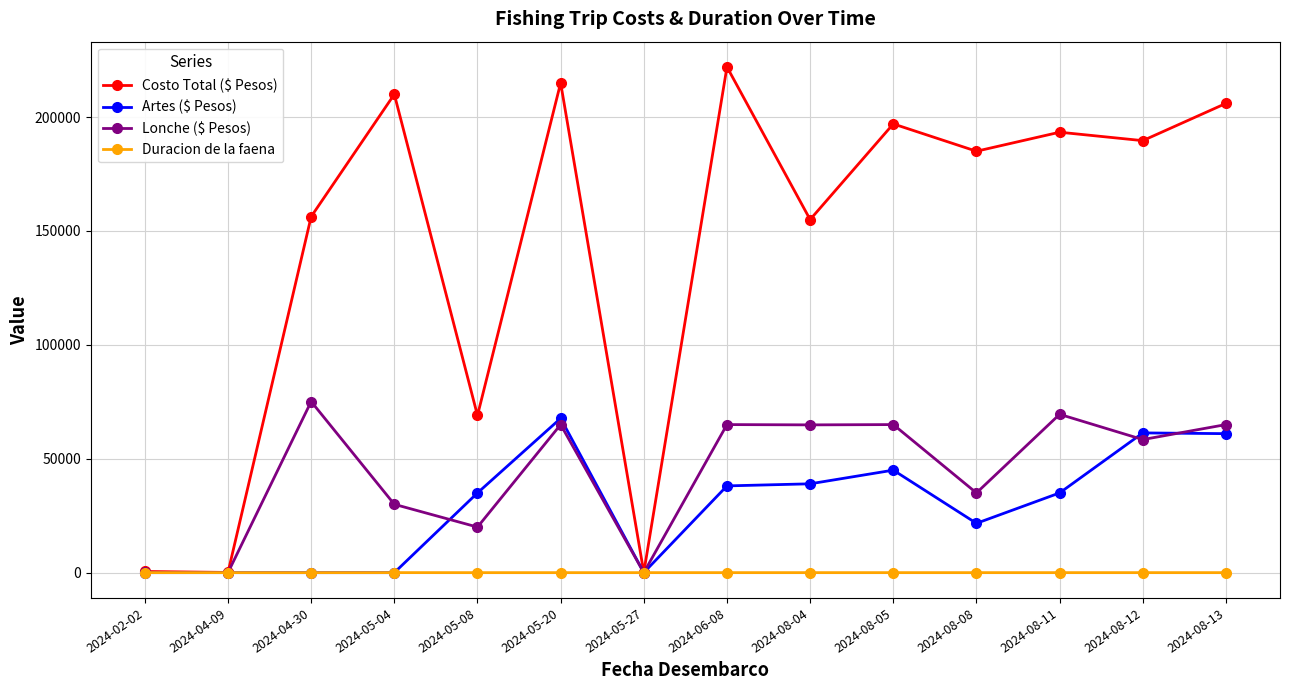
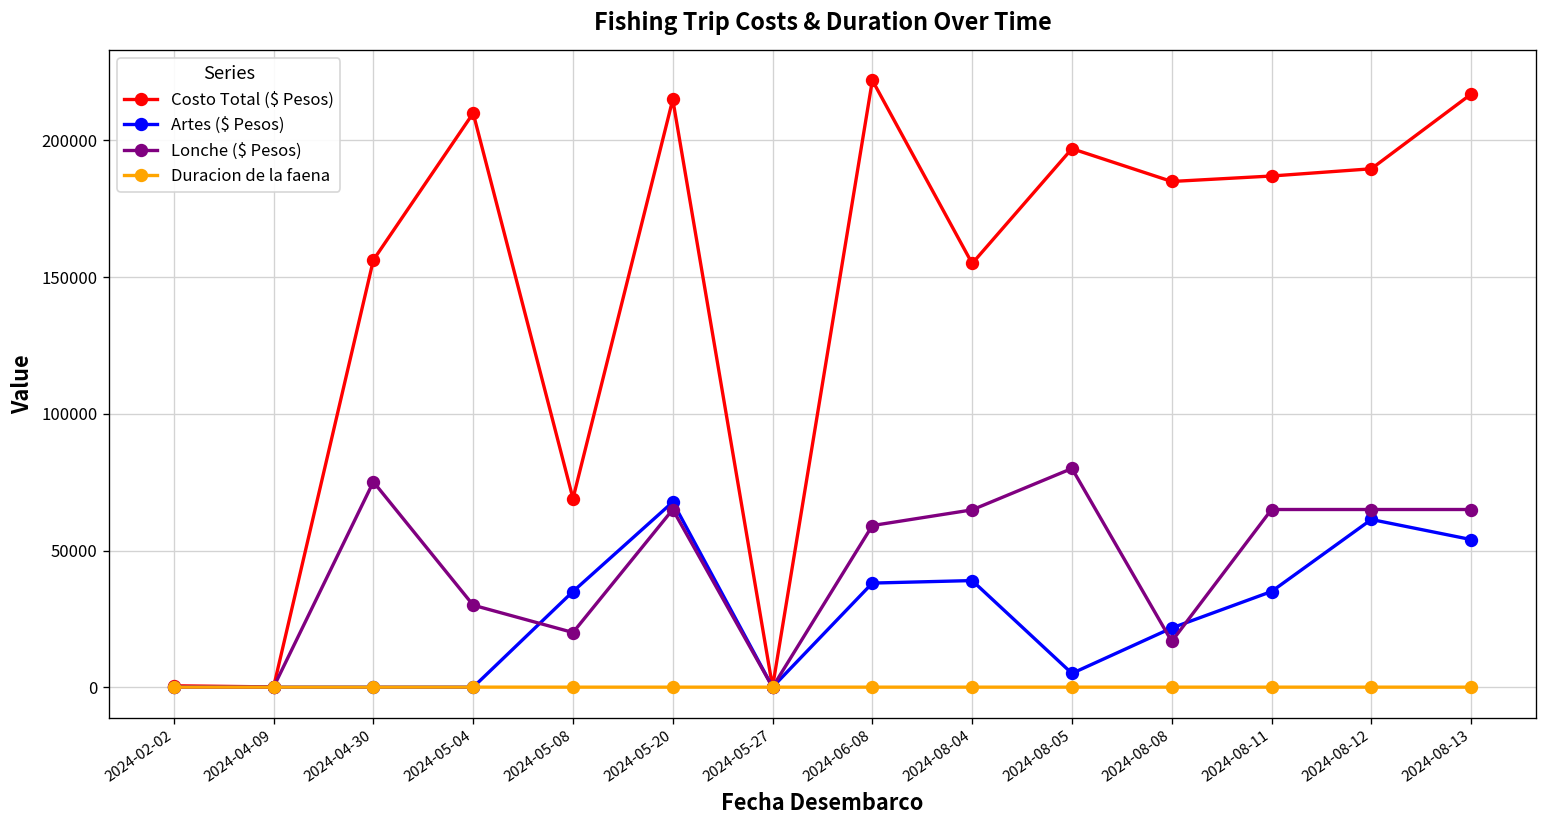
Lonche ($ Pesos), 2024-06-08: 65000 -> 59000
Artes ($ Pesos), 2024-08-05: 45000 -> 5000
Lonche ($ Pesos), 2024-08-05: 65000 -> 80000
Lonche ($ Pesos), 2024-08-08: 35000 -> 17000
Costo Total ($ Pesos), 2024-08-11: 193000 -> 187000
Lonche ($ Pesos), 2024-08-11: 70000 -> 65000
Lonche ($ Pesos), 2024-08-12: 58000 -> 65000
Costo Total ($ Pesos), 2024-08-13: 206000 -> 217000
Artes ($ Pesos), 2024-08-13: 61000 -> 54000
